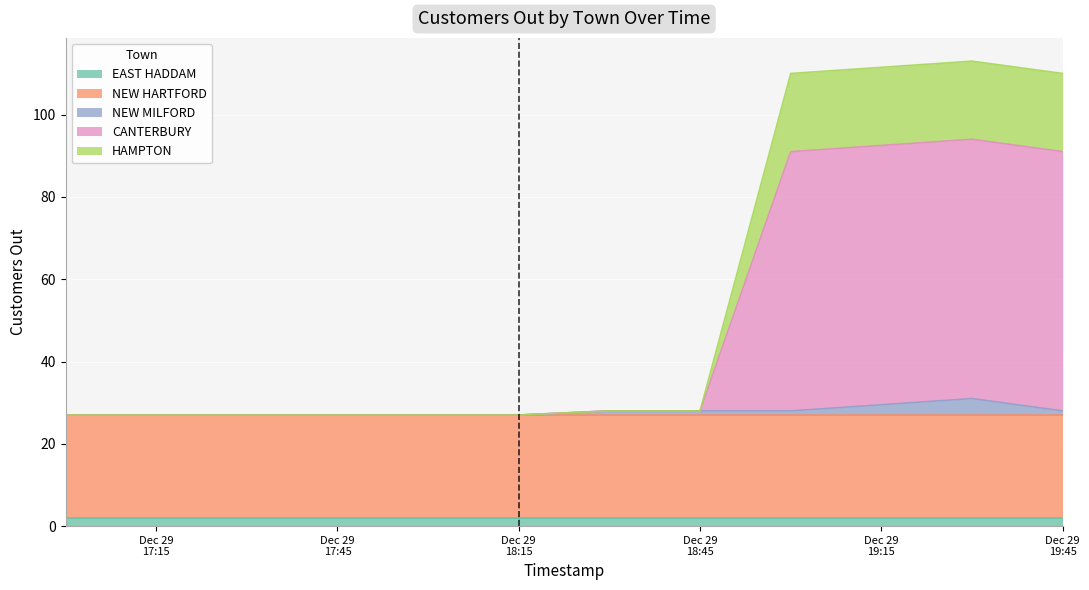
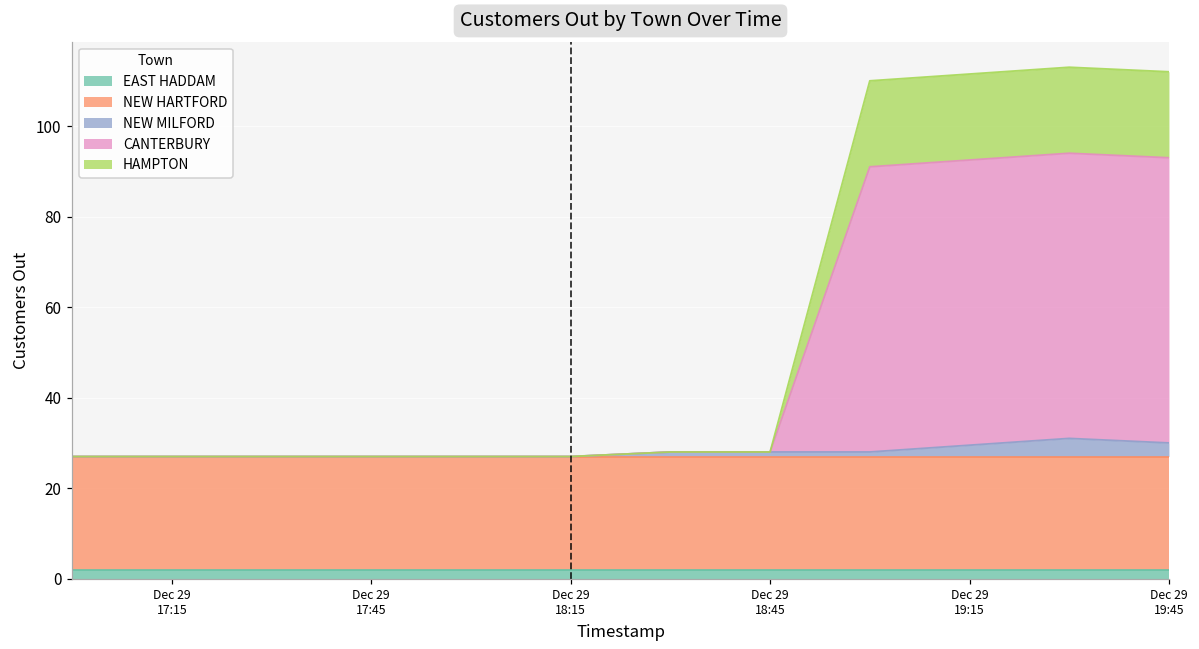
NEW MILFORD, Dec 29 19:45: 1 -> 3
